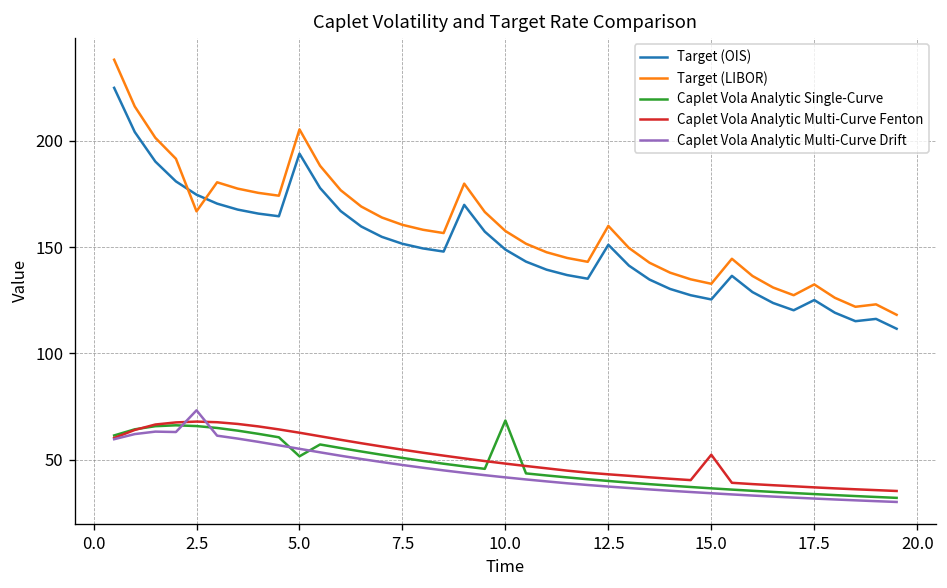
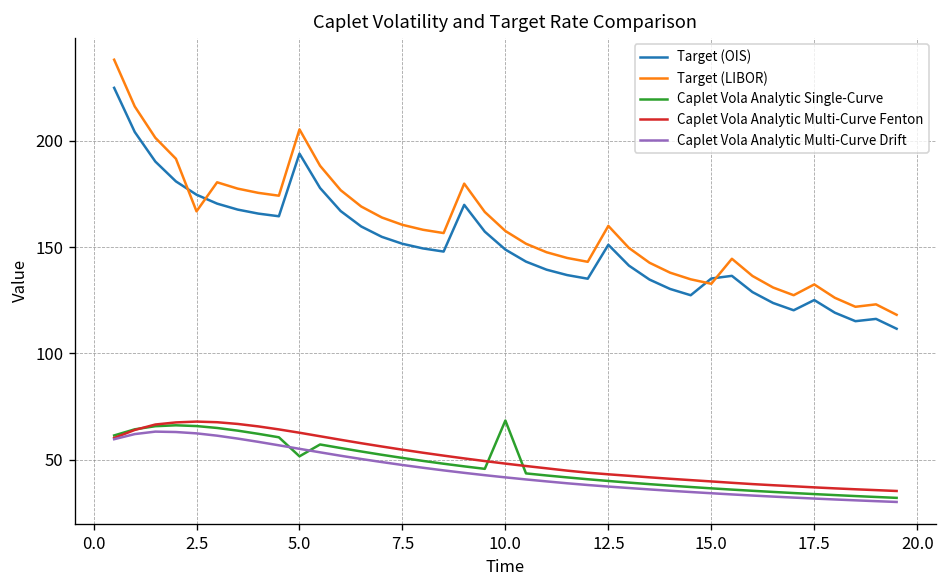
Caplet Vola Analytic Multi-Curve Drift, 2.5: 73 -> 62
Target (OIS), 15.0: 125 -> 135
Caplet Vola Analytic Multi-Curve Fenton, 15.0: 52 -> 40
